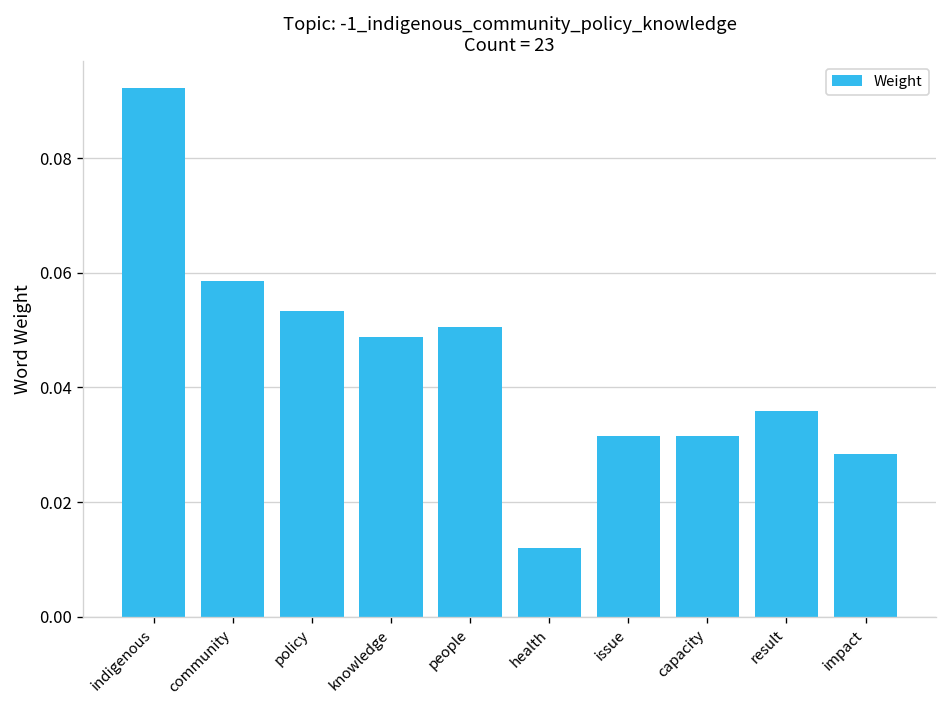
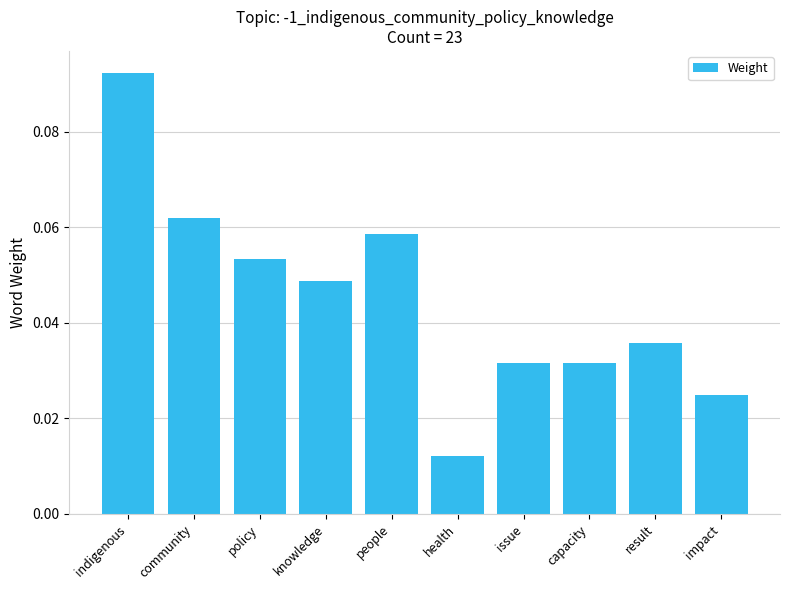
community: 0.059 -> 0.062
people: 0.051 -> 0.059
impact: 0.028 -> 0.025
